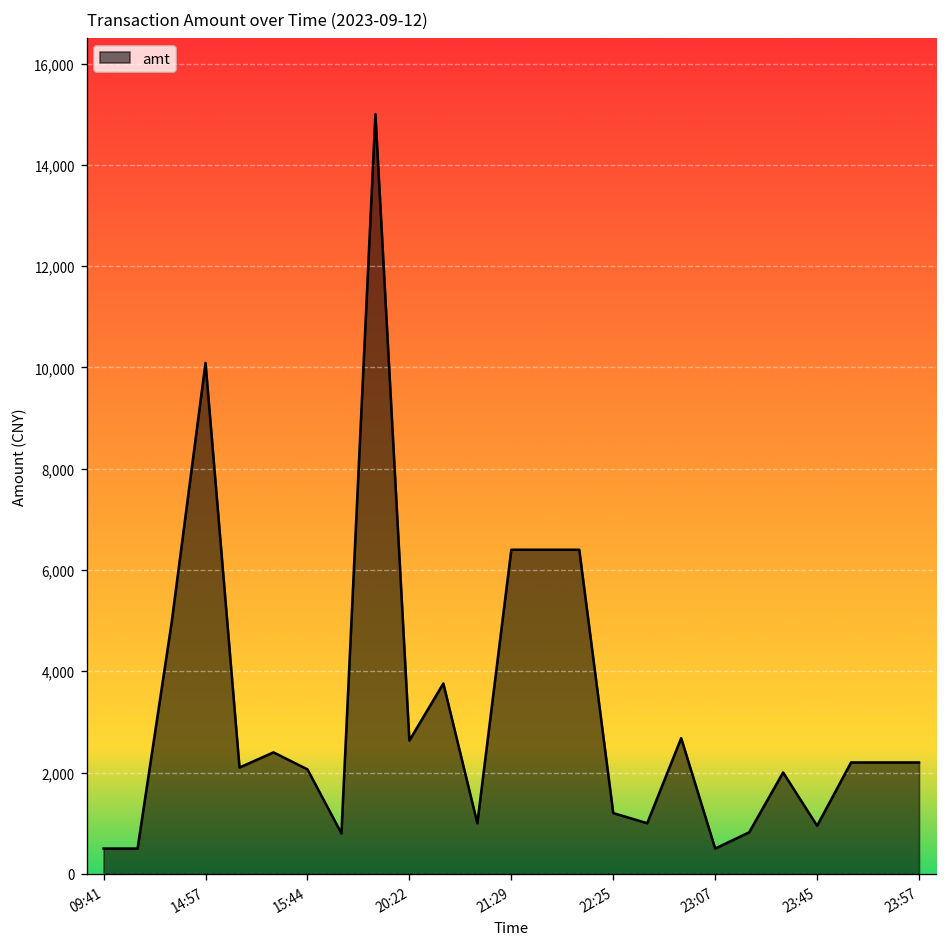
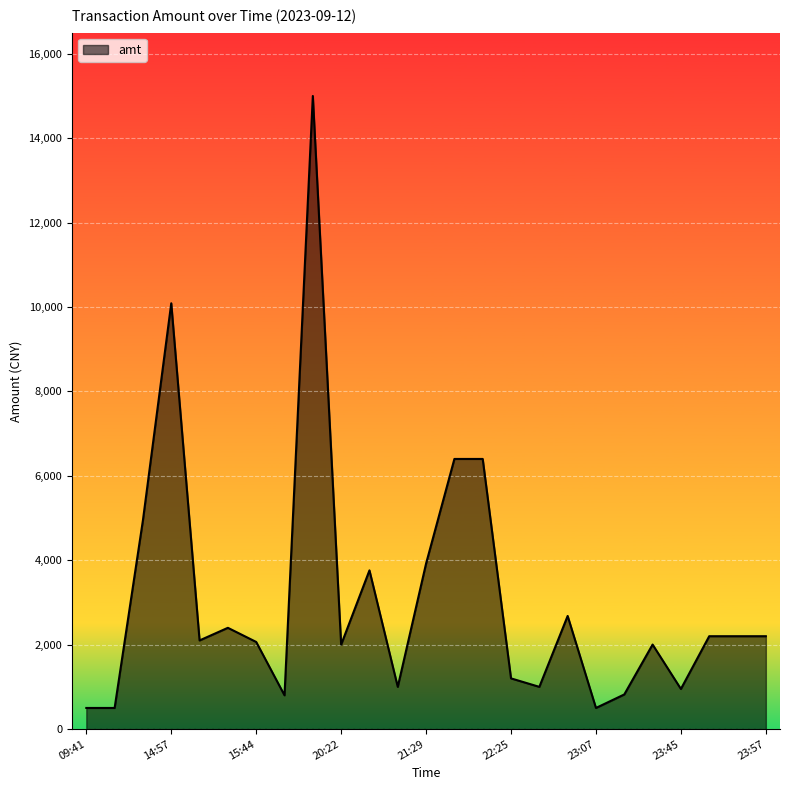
20:22: 2,600 -> 2,000
21:29: 6,400 -> 3,900
